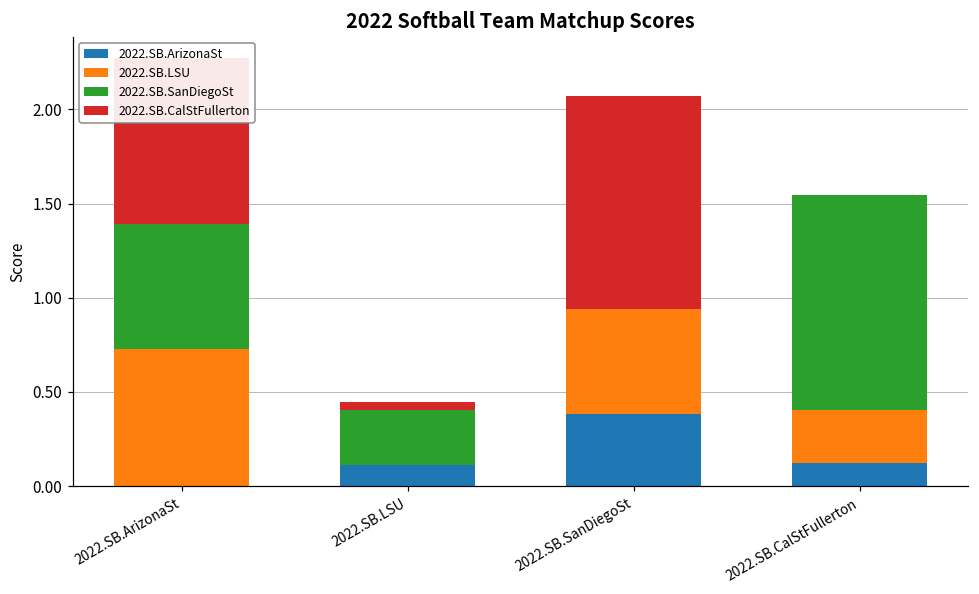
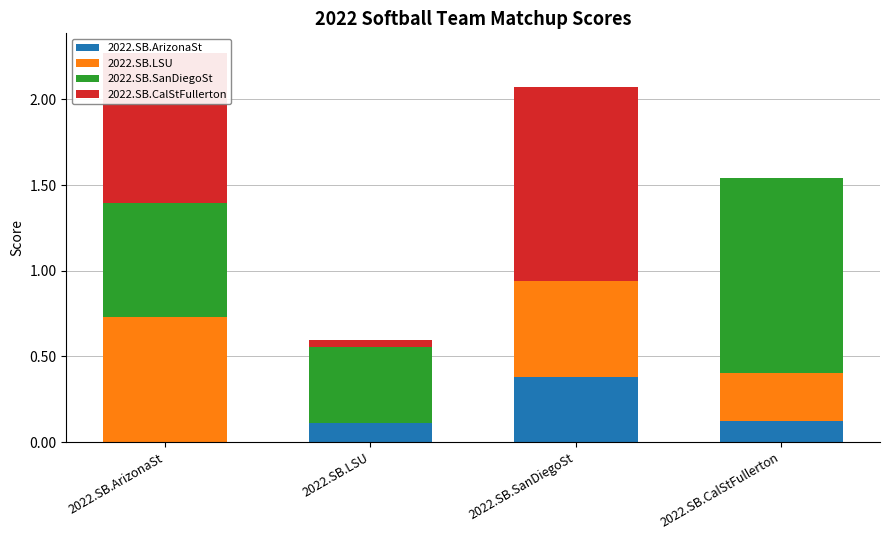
2022.SB.SanDiegoSt, 2022.SB.LSU: 0.29 -> 0.44
